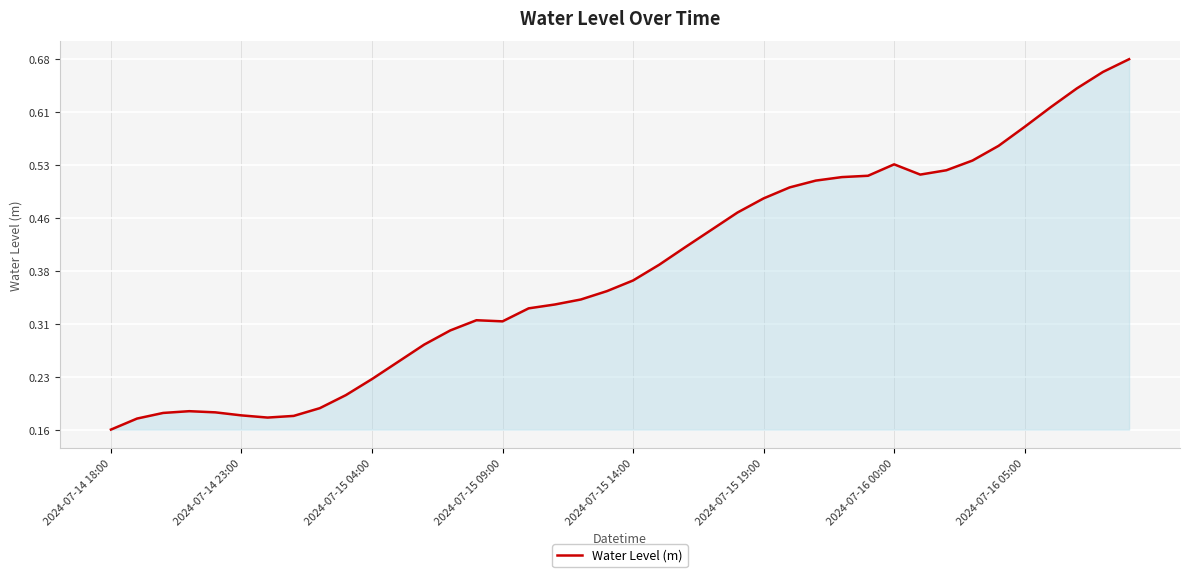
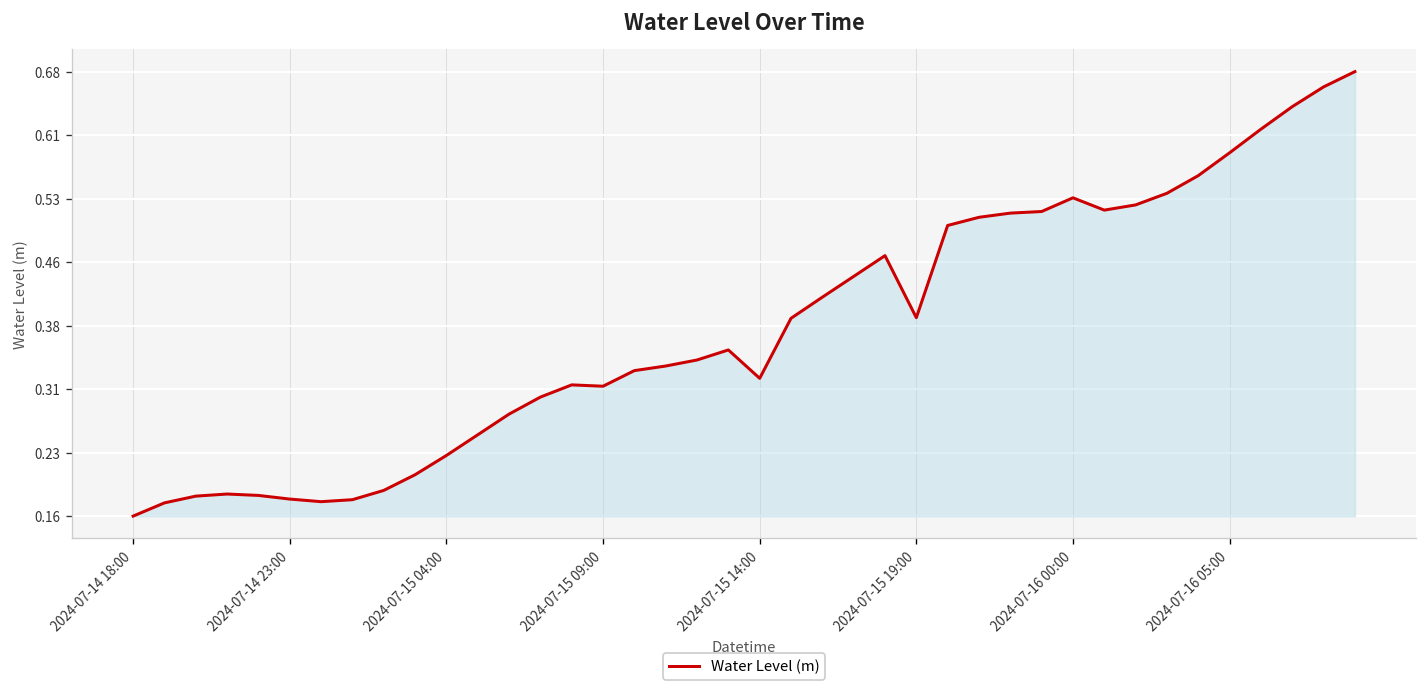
2024-07-15 14:00: 0.37 -> 0.32
2024-07-15 19:00: 0.48 -> 0.39
